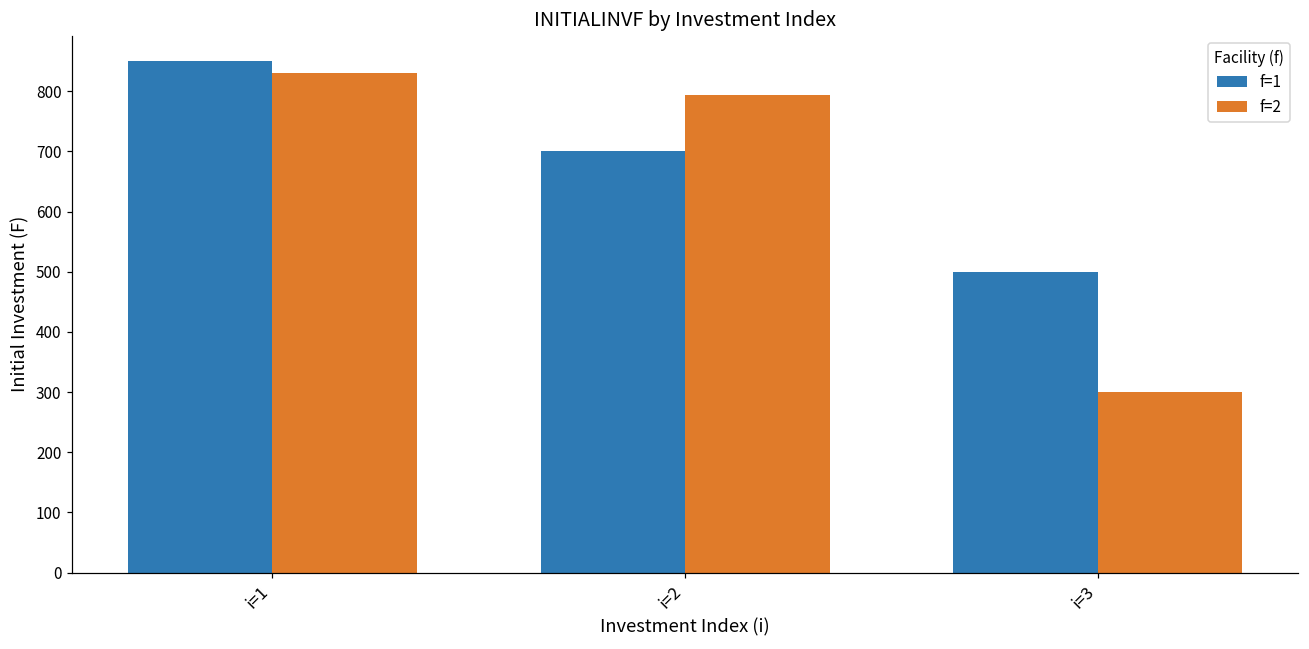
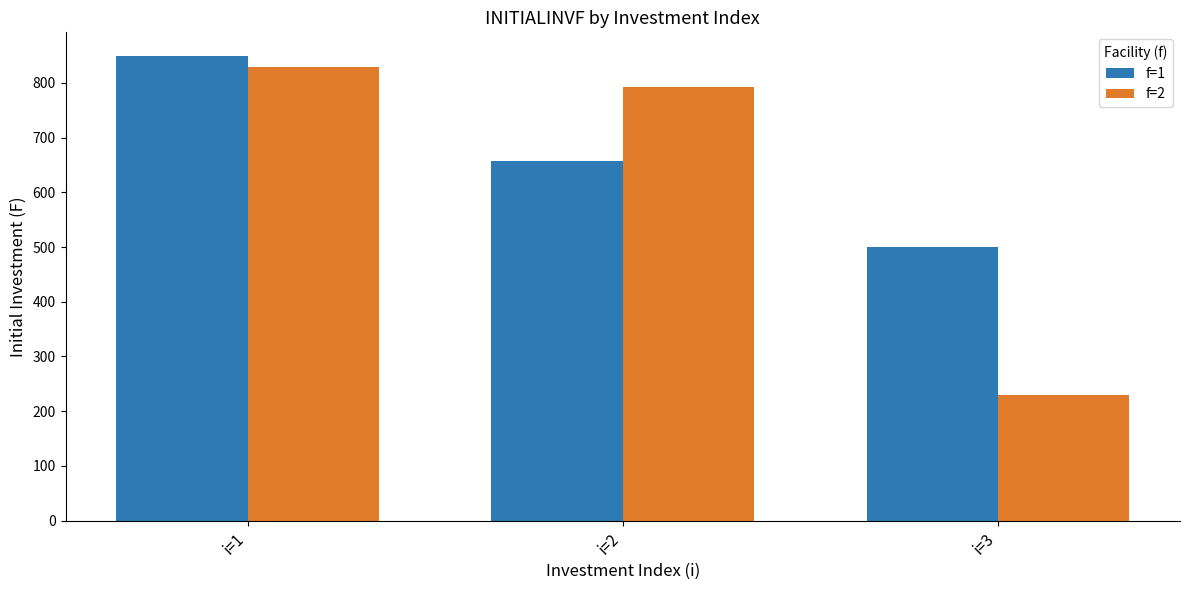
f=1, i=2: 700 -> 660
f=2, i=3: 300 -> 230
